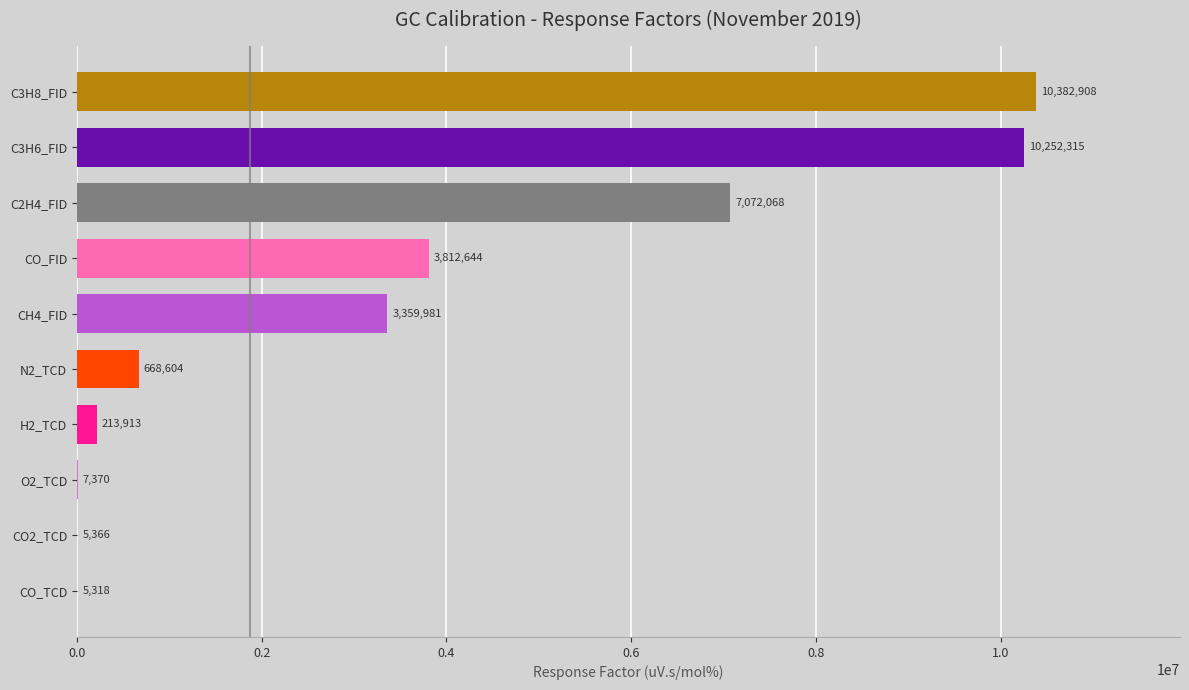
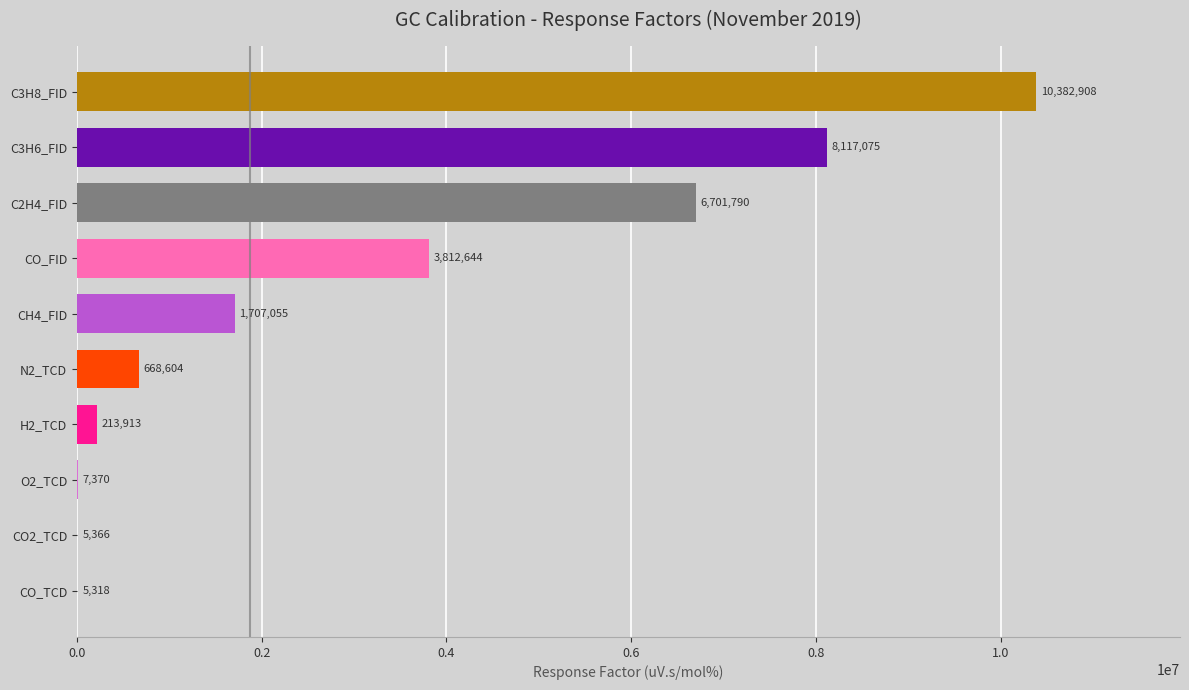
C3H6_FID: 10,252,315 -> 8,117,075
C2H4_FID: 7,072,068 -> 6,701,790
CH4_FID: 3,359,981 -> 1,707,055
